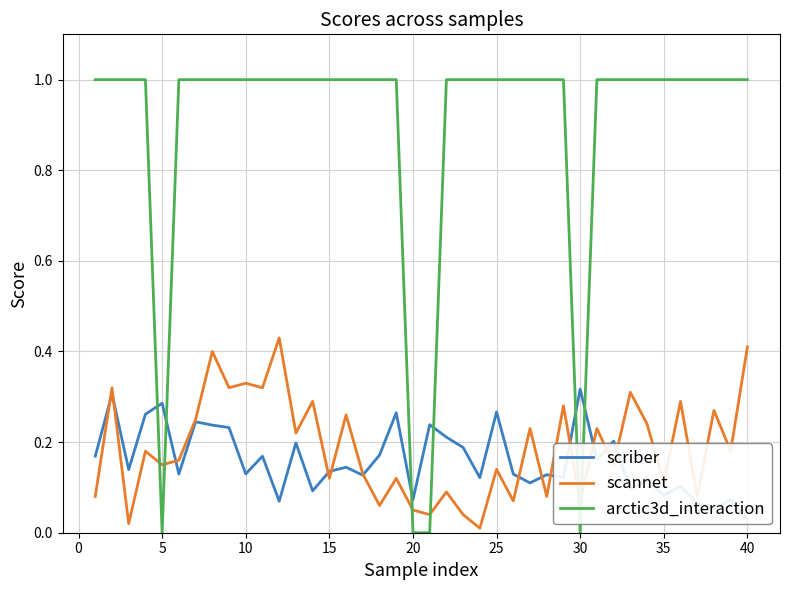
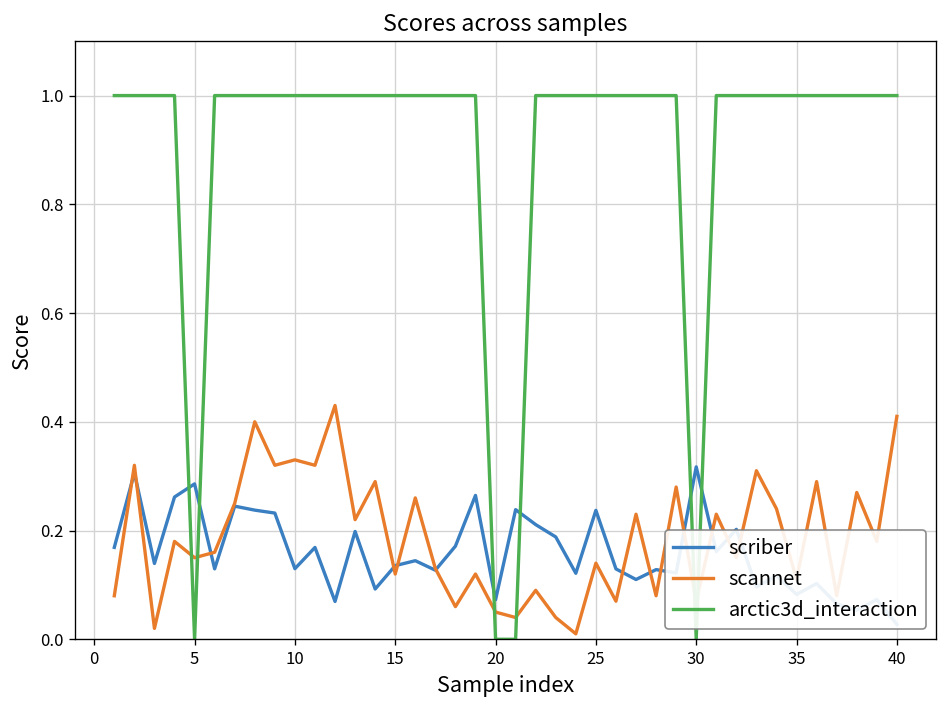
scriber, 25: 0.27 -> 0.24
